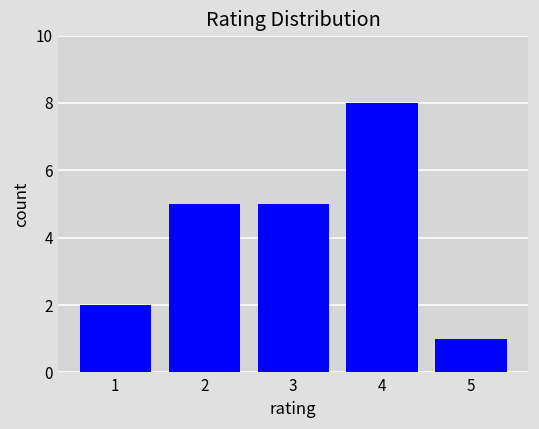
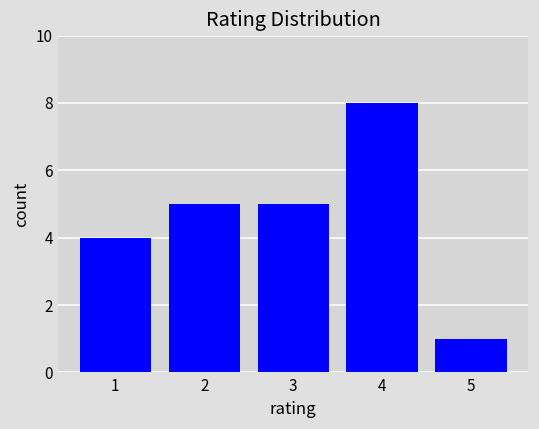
1: 2 -> 4
